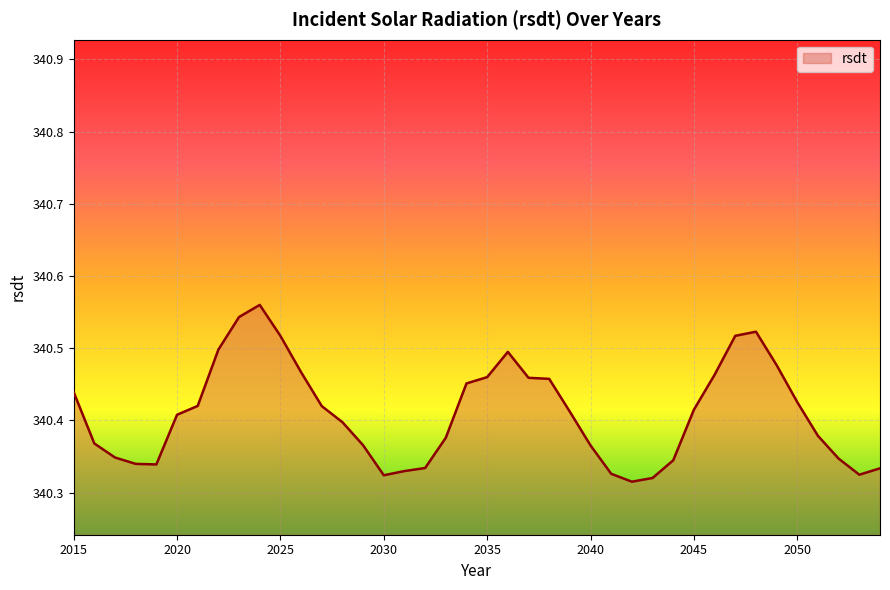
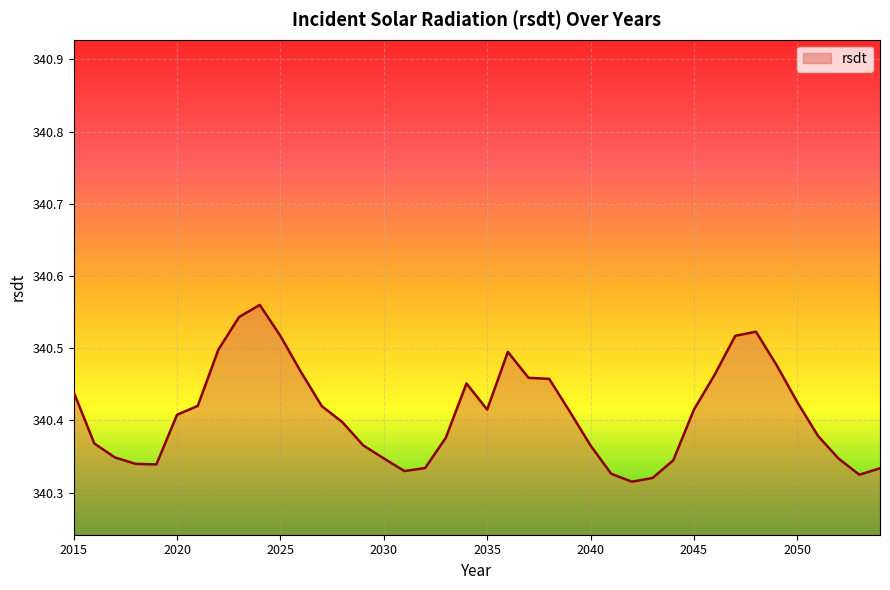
2030: 340.32 -> 340.35
2035: 340.46 -> 340.41
